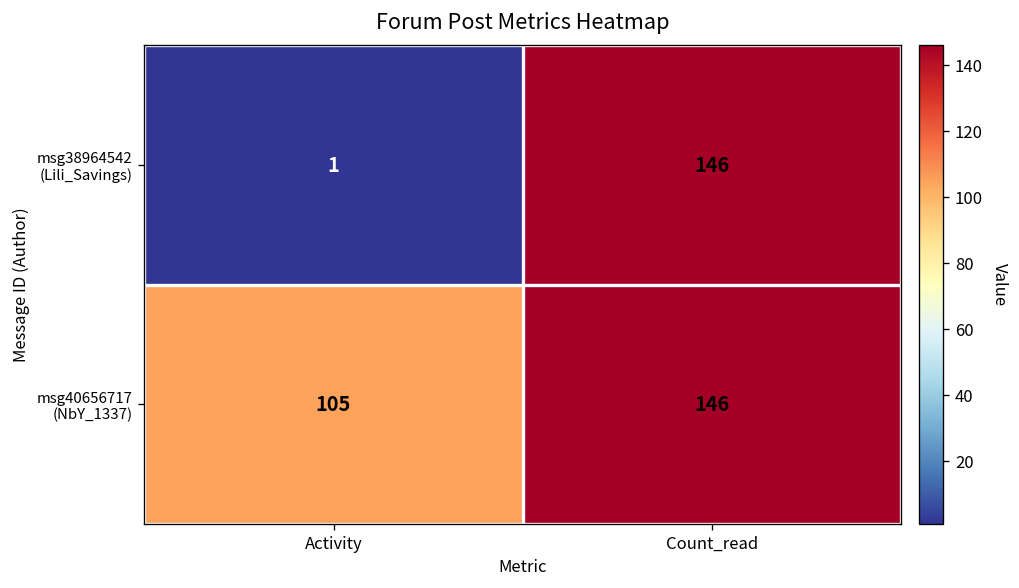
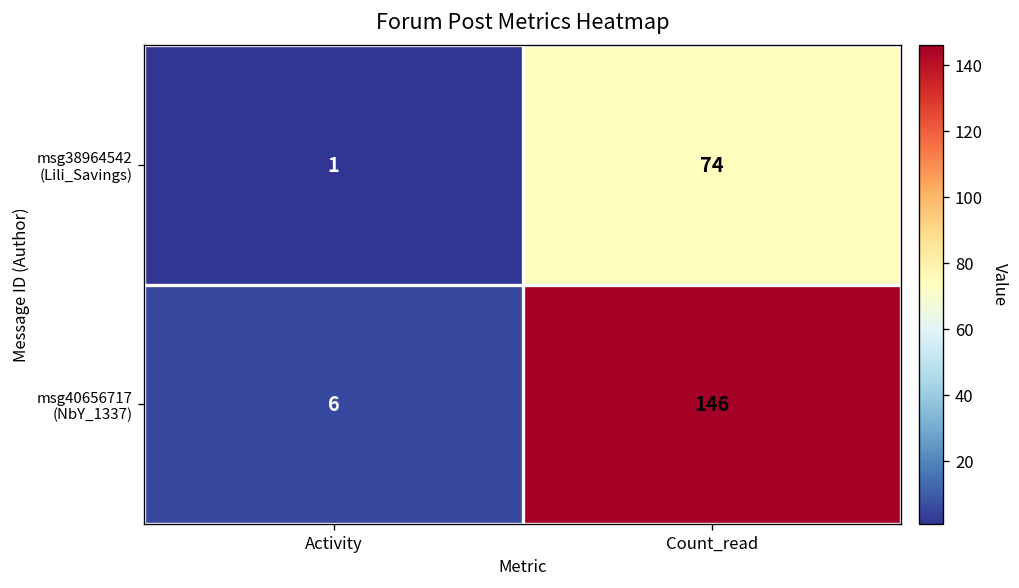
msg38964542 (Lili_Savings), Count_read: 146 -> 74
msg40656717 (NbY_1337), Activity: 105 -> 6
